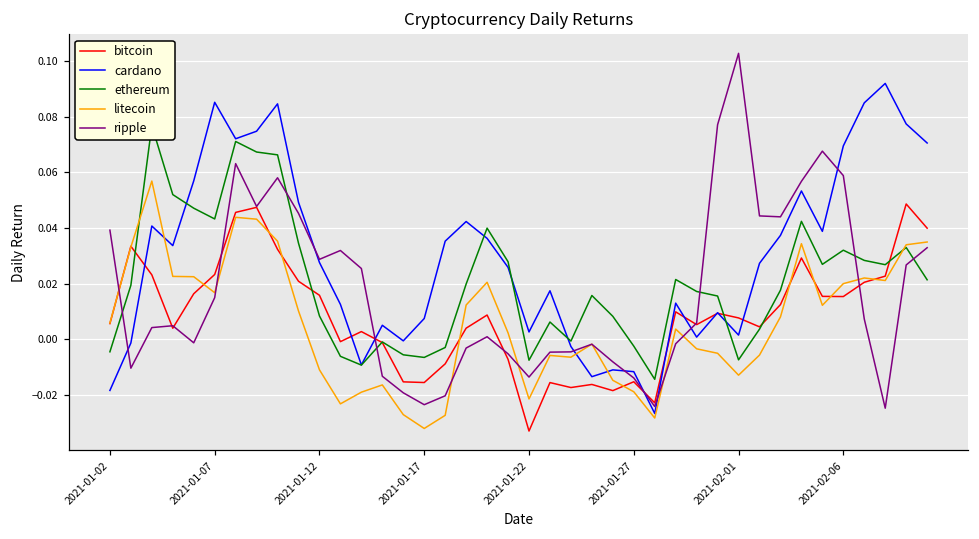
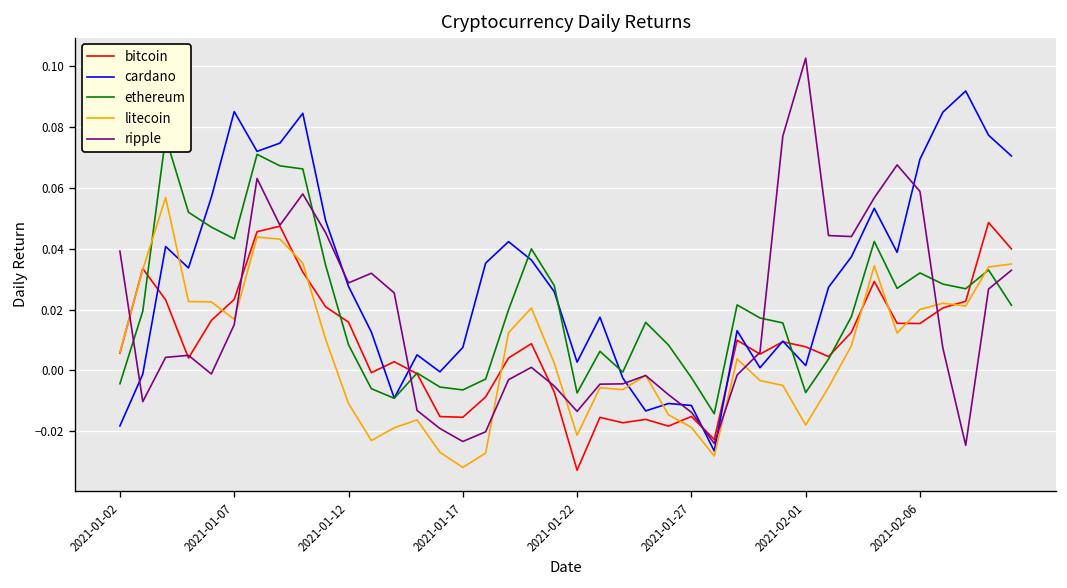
litecoin, 2021-02-01: -0.013 -> -0.018
